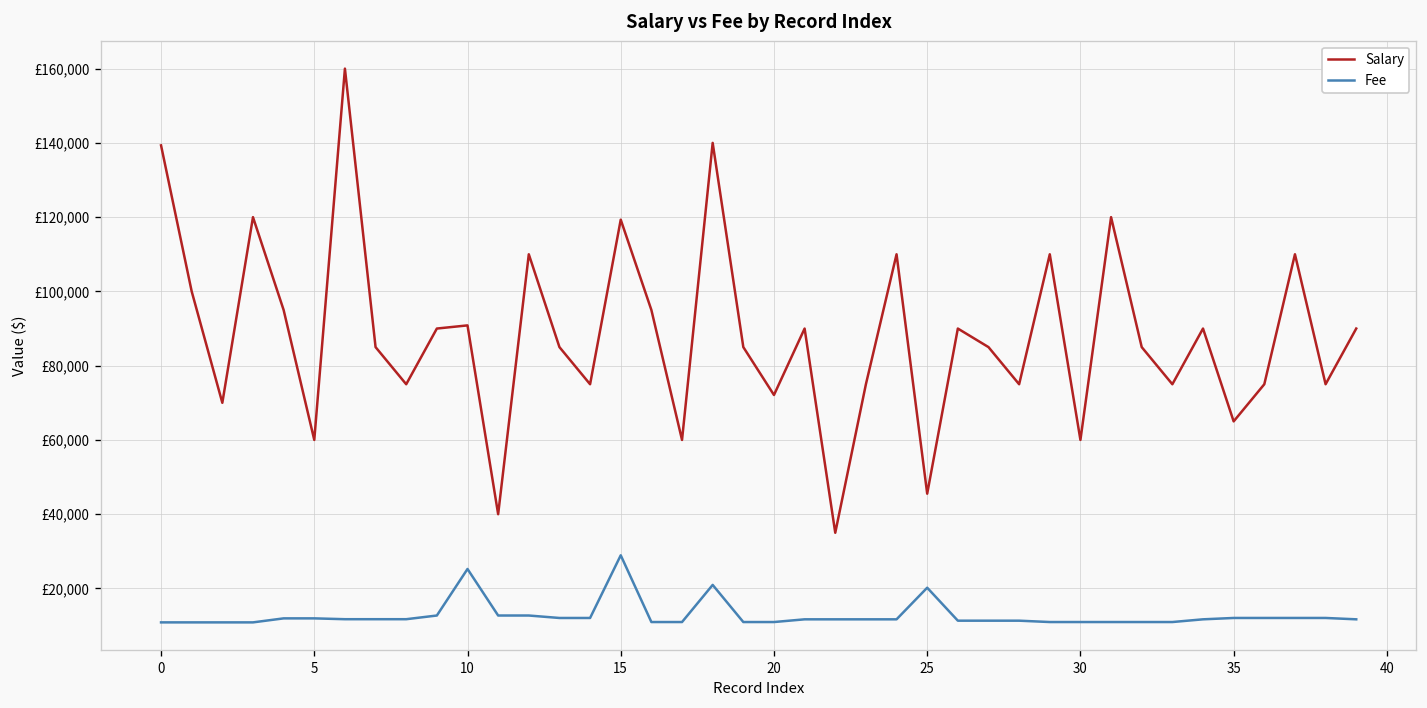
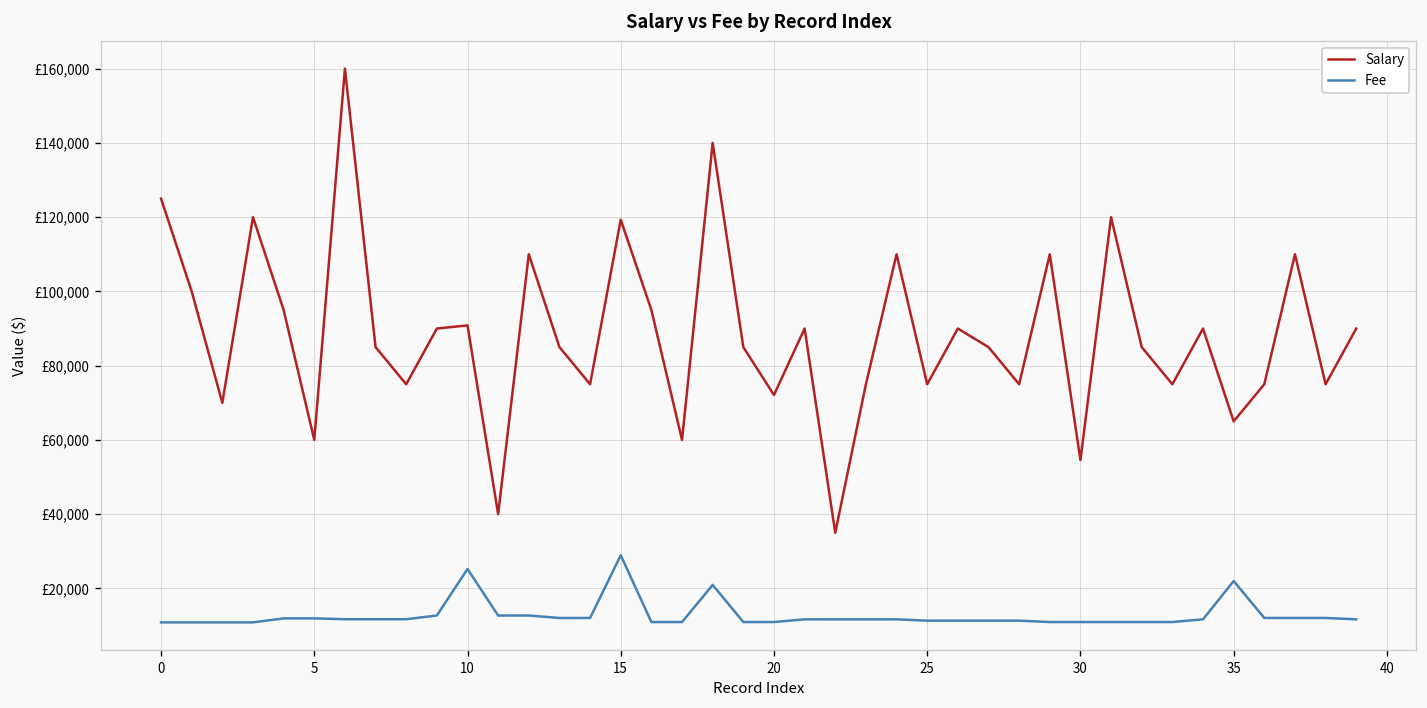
Salary, 0: £139,000 -> £125,000
Salary, 25: £46,000 -> £75,000
Fee, 25: £20,000 -> £11,000
Salary, 30: £60,000 -> £55,000
Fee, 35: £12,000 -> £22,000
